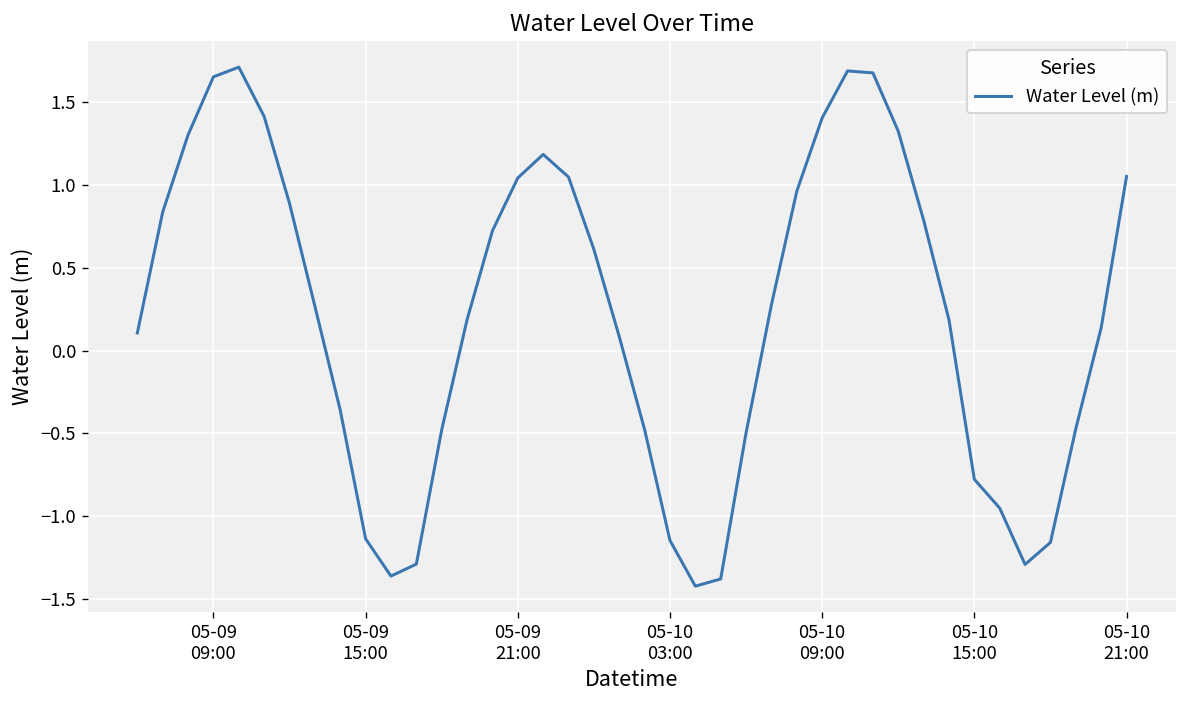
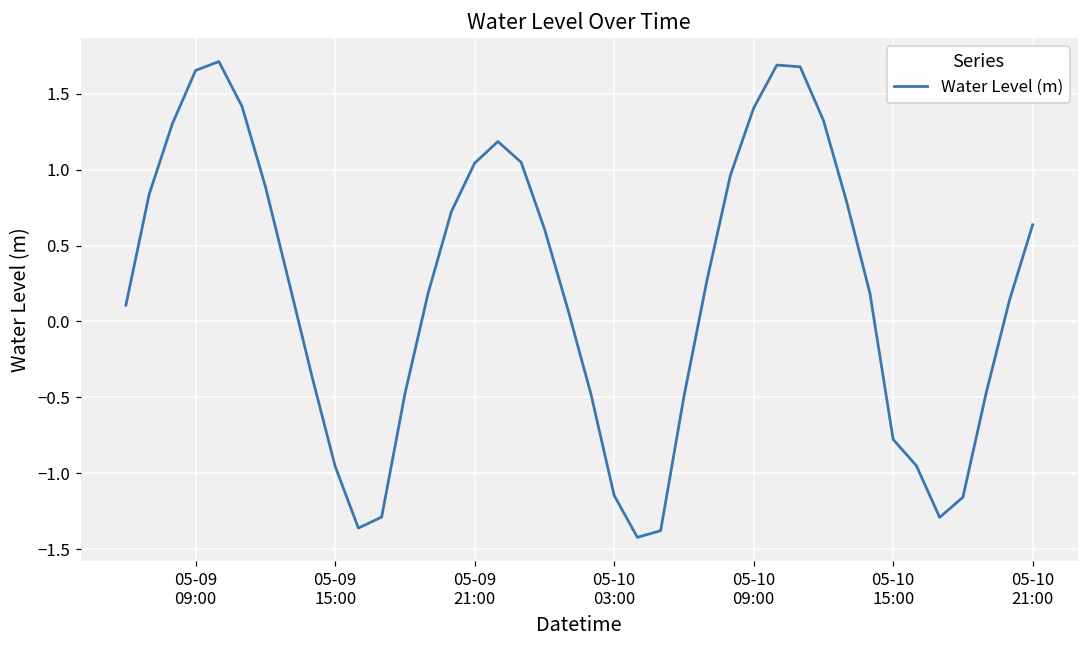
05-09 15:00: -1.14 -> -0.95
05-10 21:00: 1.05 -> 0.64
